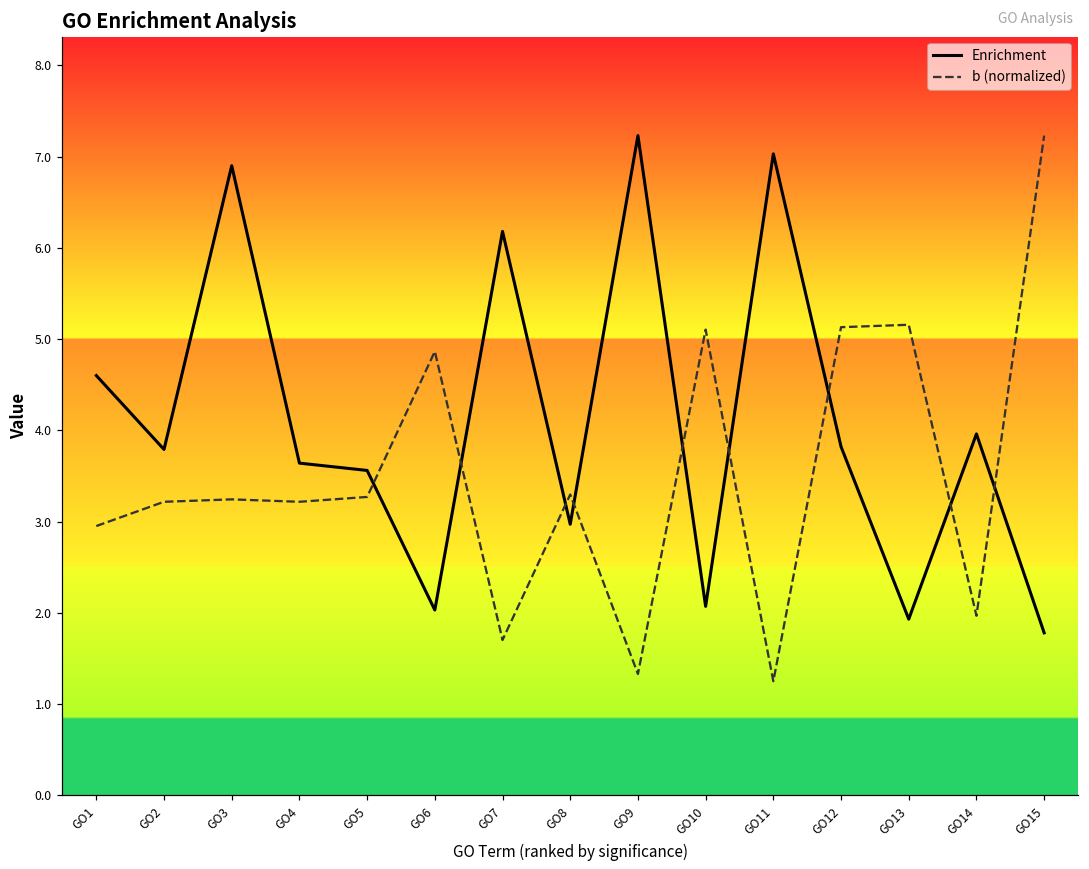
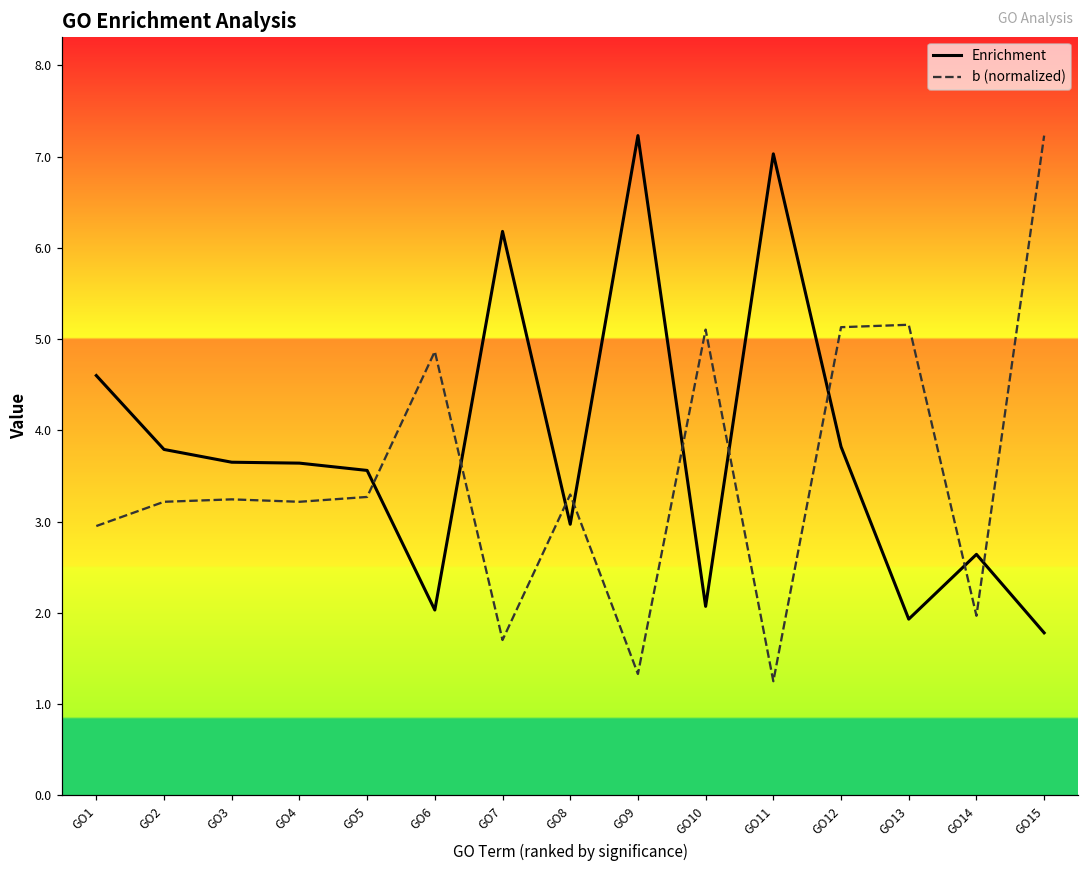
Enrichment, GO3: 6.9 -> 3.7
Enrichment, GO14: 4.0 -> 2.6
